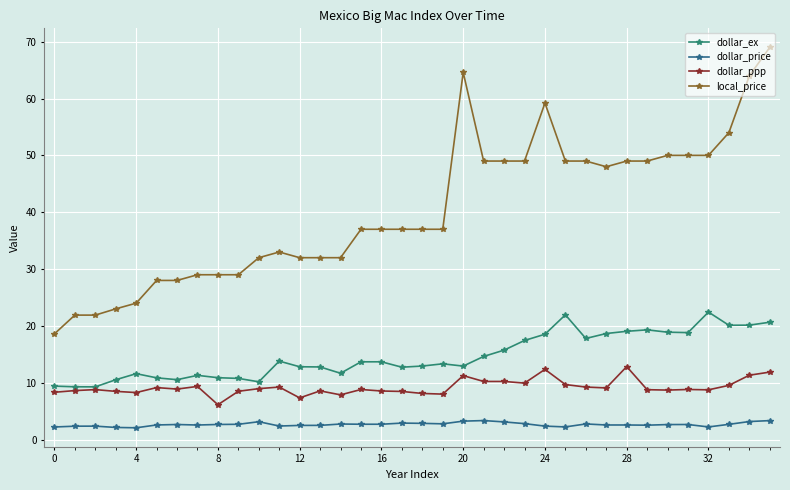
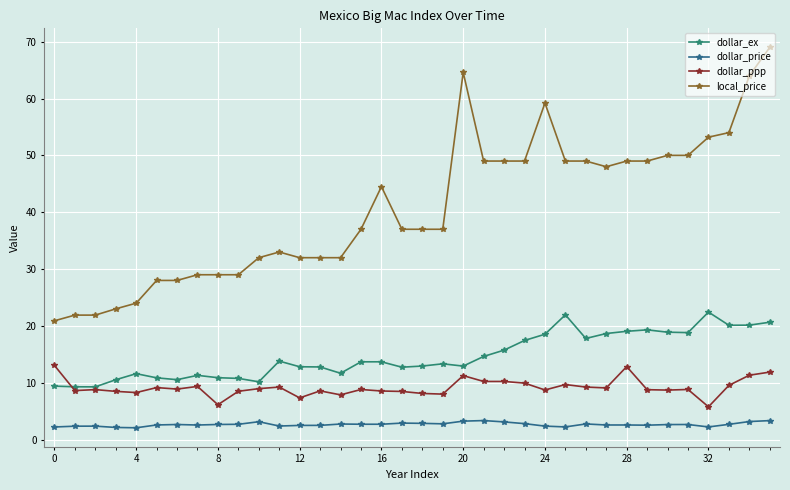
dollar_ppp, 0: 8 -> 13
local_price, 0: 19 -> 21
local_price, 16: 37 -> 45
dollar_ppp, 24: 12 -> 9
dollar_ppp, 32: 9 -> 6
local_price, 32: 50 -> 53
